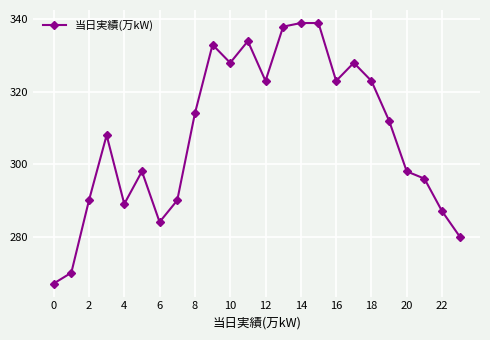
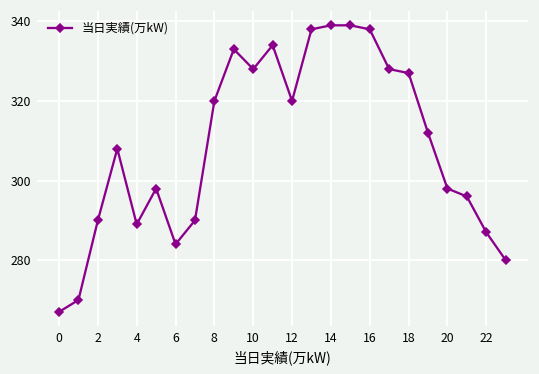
8: 314 -> 320
12: 323 -> 320
16: 323 -> 338
18: 323 -> 327
